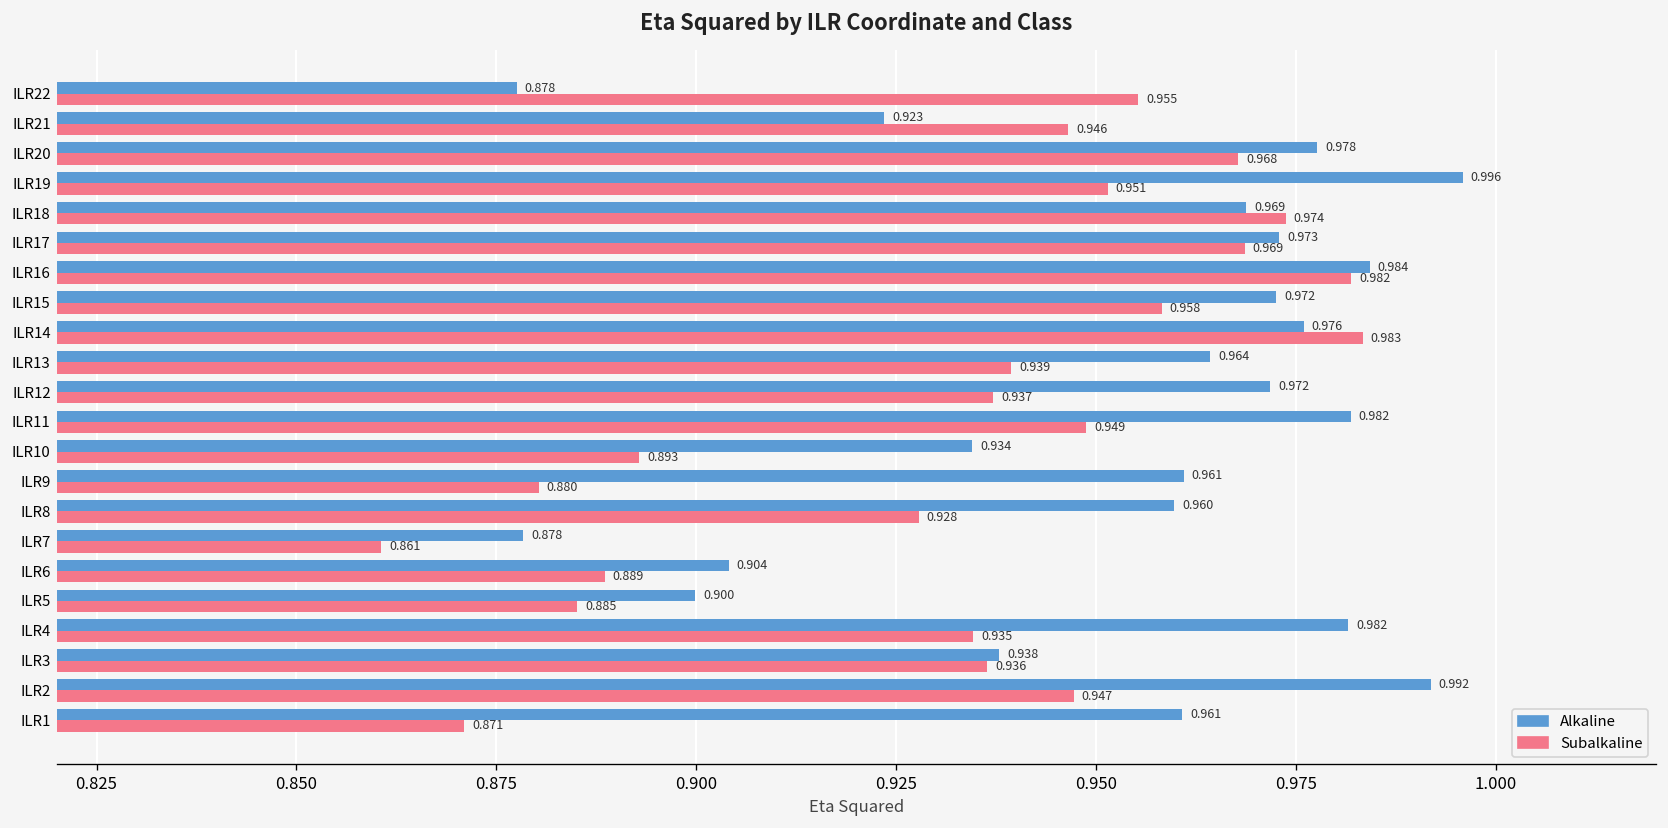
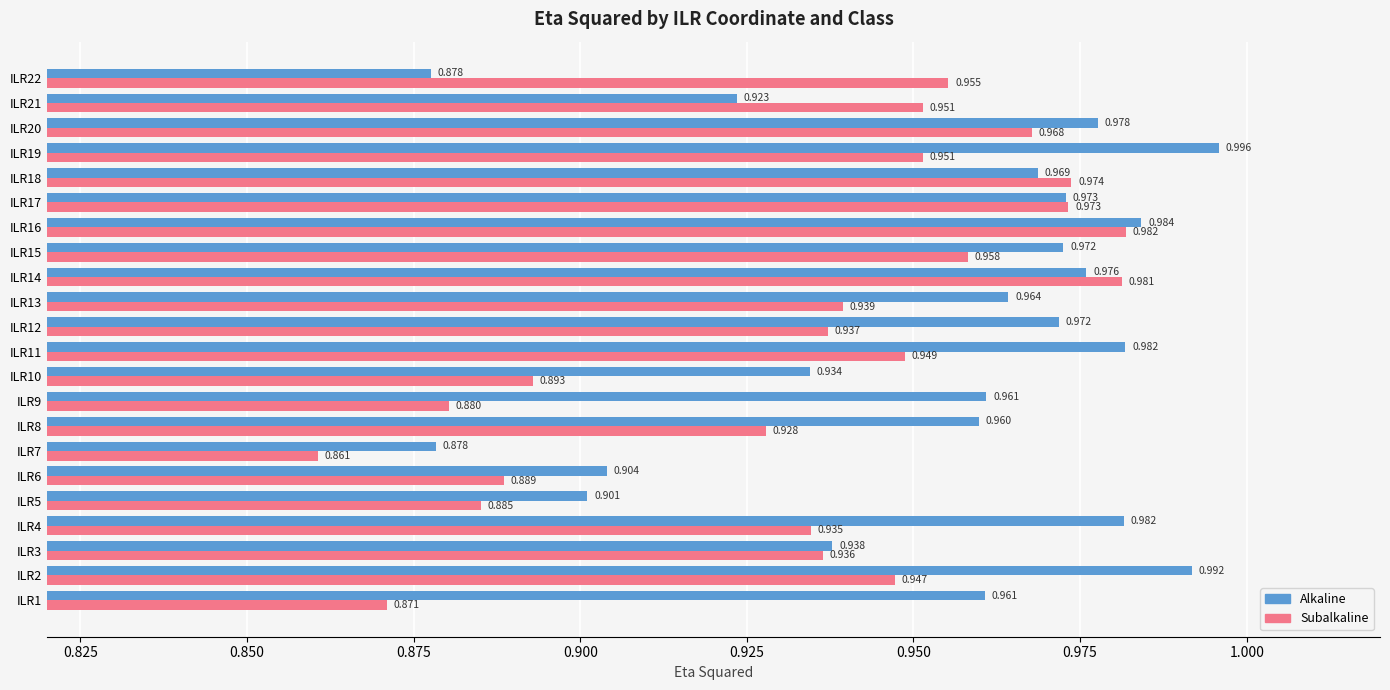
Subalkaline, ILR21: 0.946 -> 0.951
Subalkaline, ILR17: 0.969 -> 0.973
Subalkaline, ILR14: 0.983 -> 0.981
Alkaline, ILR5: 0.900 -> 0.901
